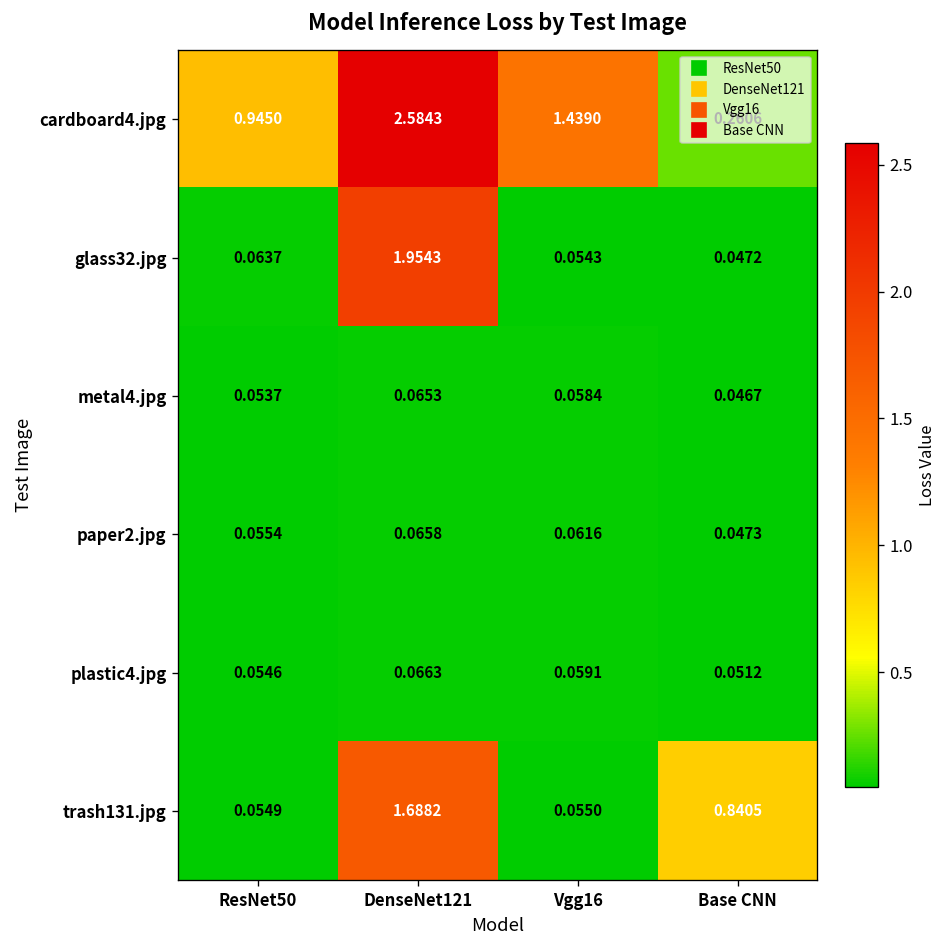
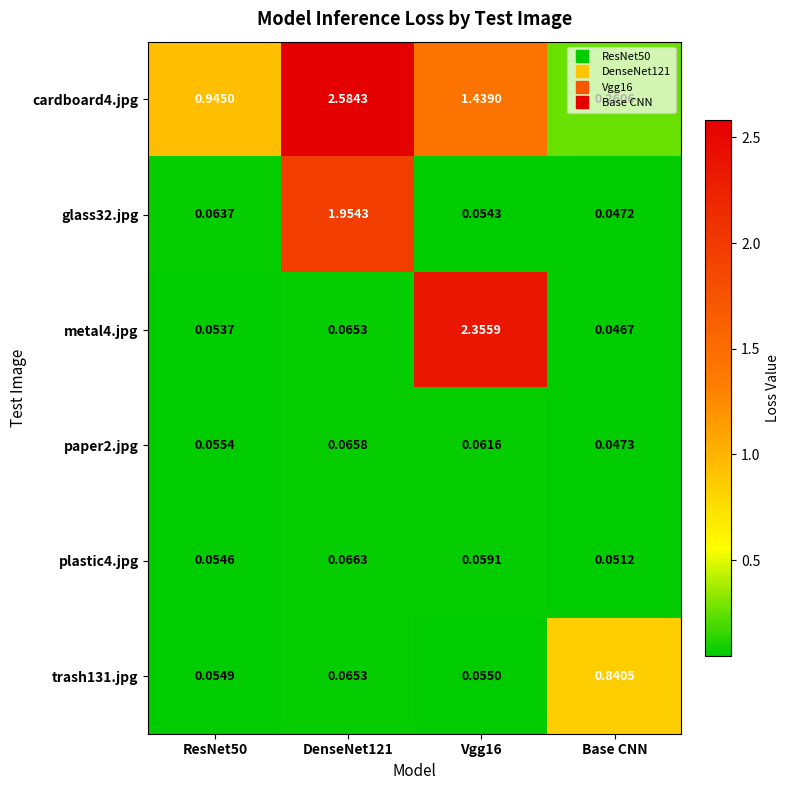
metal4.jpg, Vgg16: 0.0584 -> 2.3559
trash131.jpg, DenseNet121: 1.6882 -> 0.0653
